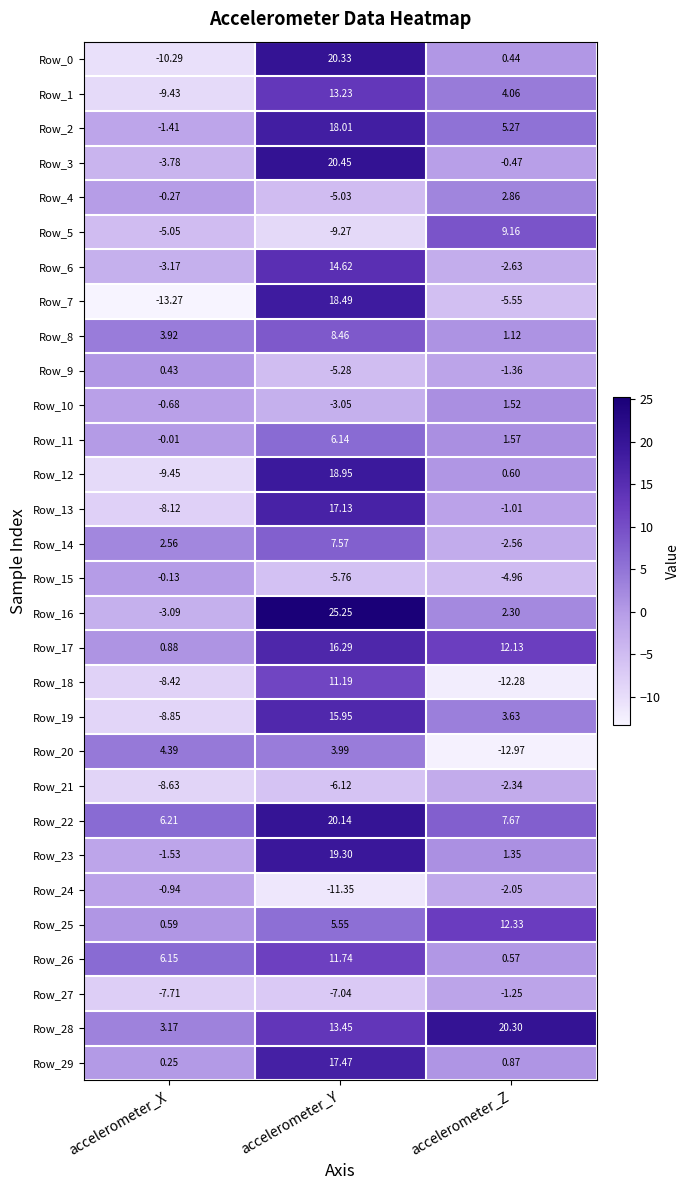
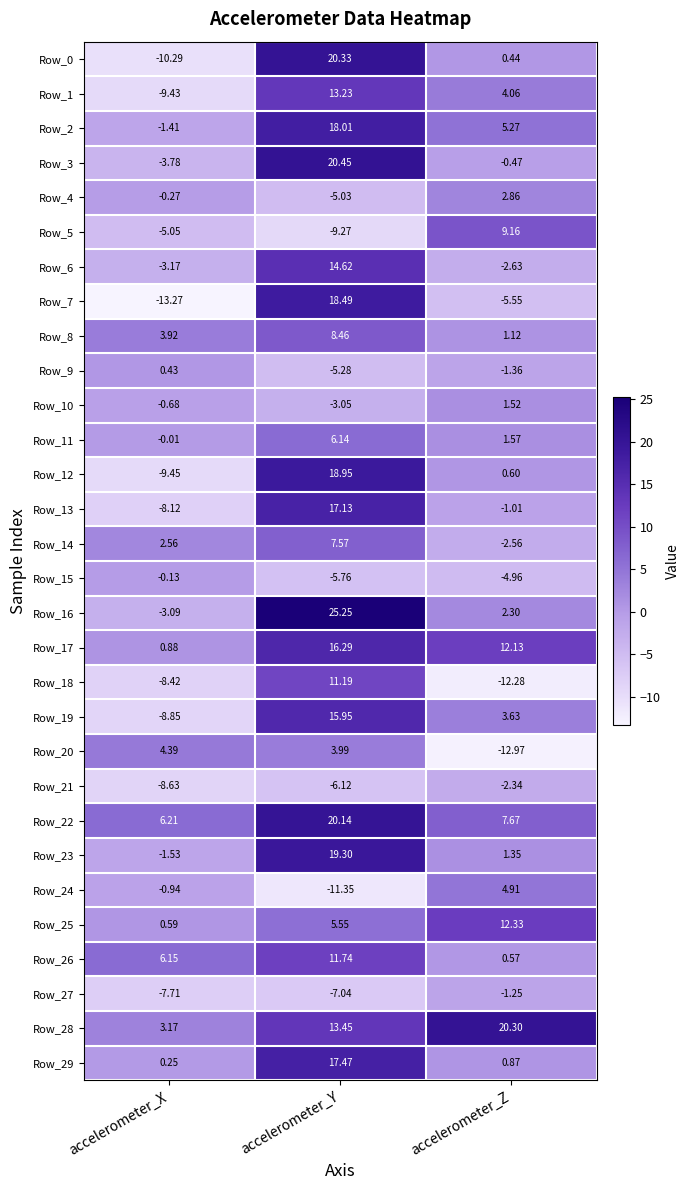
Row_24, accelerometer_Z: -2.05 -> 4.91
